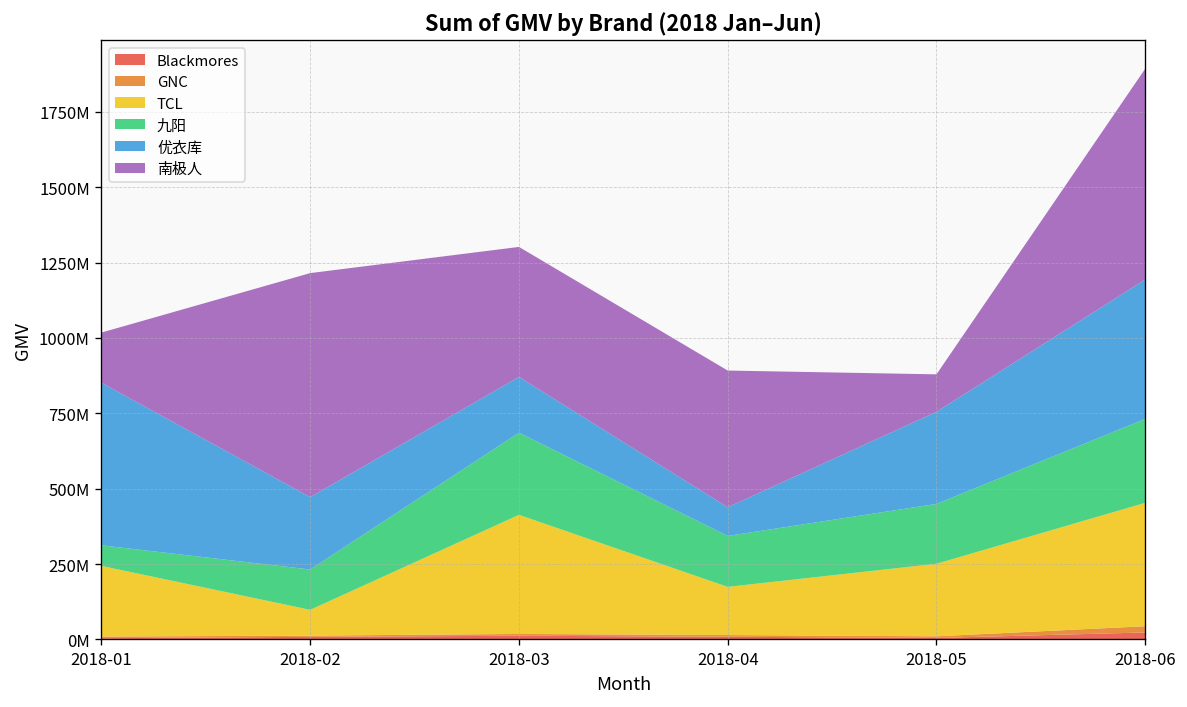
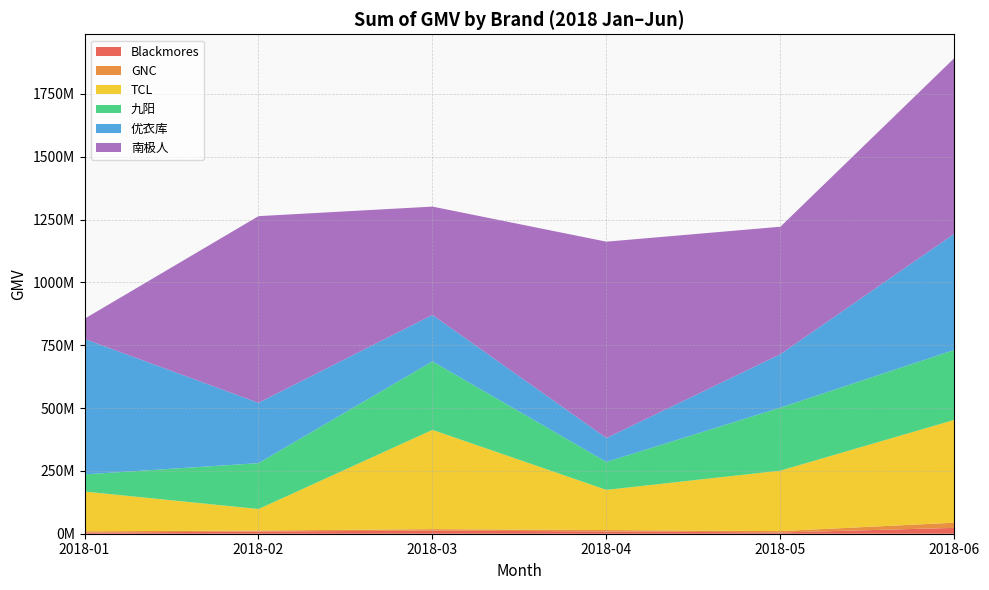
TCL, 2018-01: 230000000 -> 160000000
南极人, 2018-01: 170000000 -> 80000000
九阳, 2018-02: 130000000 -> 180000000
九阳, 2018-04: 170000000 -> 110000000
南极人, 2018-04: 450000000 -> 780000000
九阳, 2018-05: 200000000 -> 250000000
优衣库, 2018-05: 310000000 -> 210000000
南极人, 2018-05: 120000000 -> 510000000
